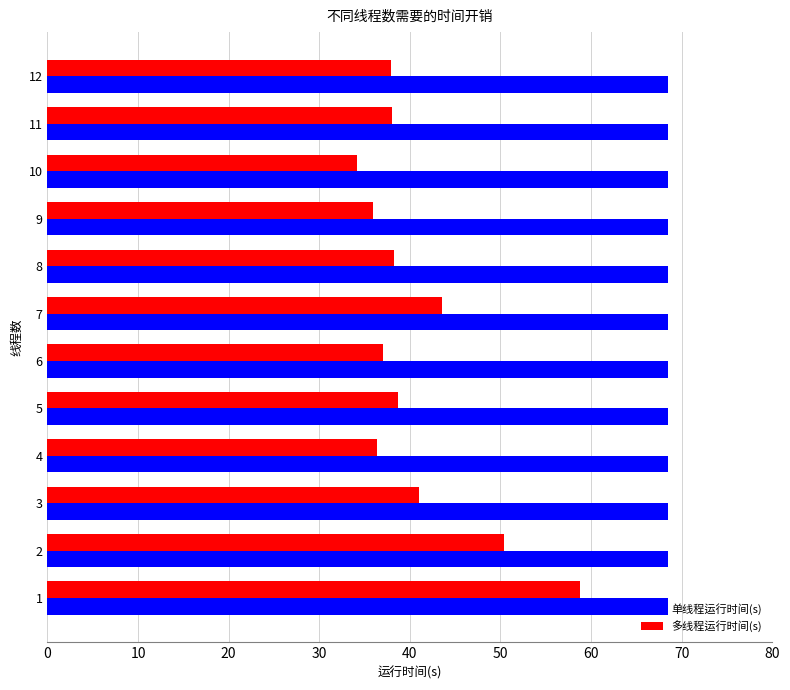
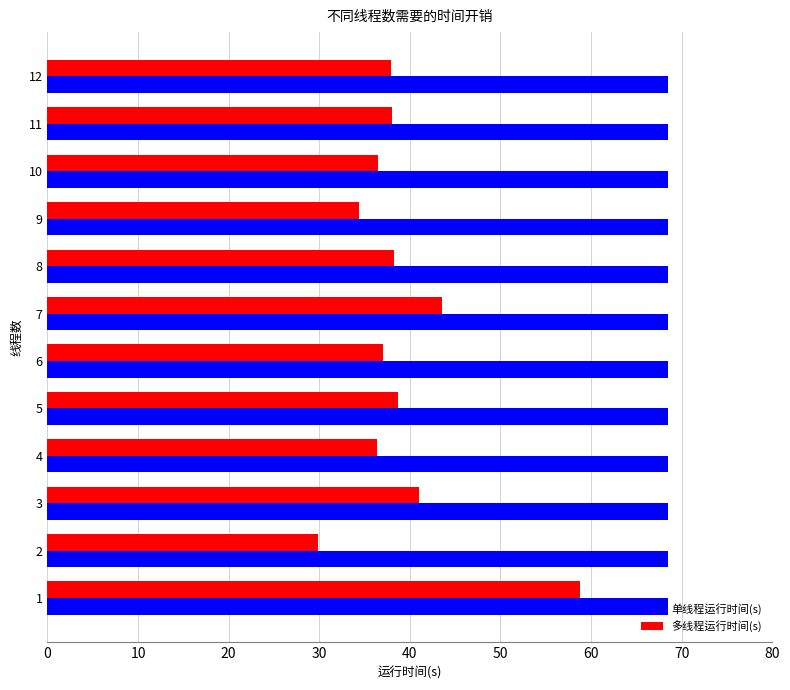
多线程运行时间(s), 10: 34 -> 36
多线程运行时间(s), 9: 36 -> 34
多线程运行时间(s), 2: 50 -> 30
